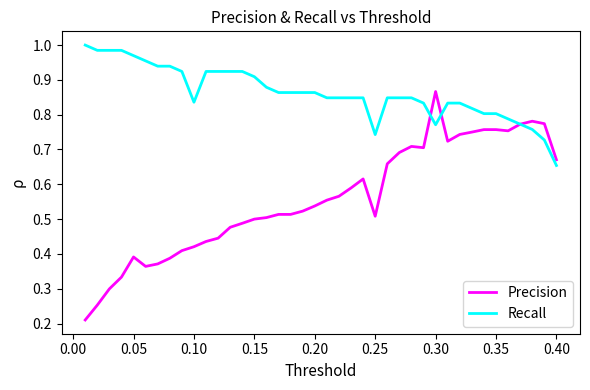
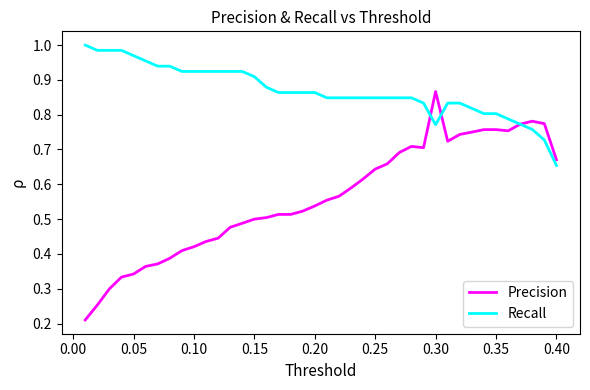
Precision, 0.05: 0.39 -> 0.34
Recall, 0.10: 0.84 -> 0.92
Precision, 0.25: 0.51 -> 0.64
Recall, 0.25: 0.74 -> 0.85
